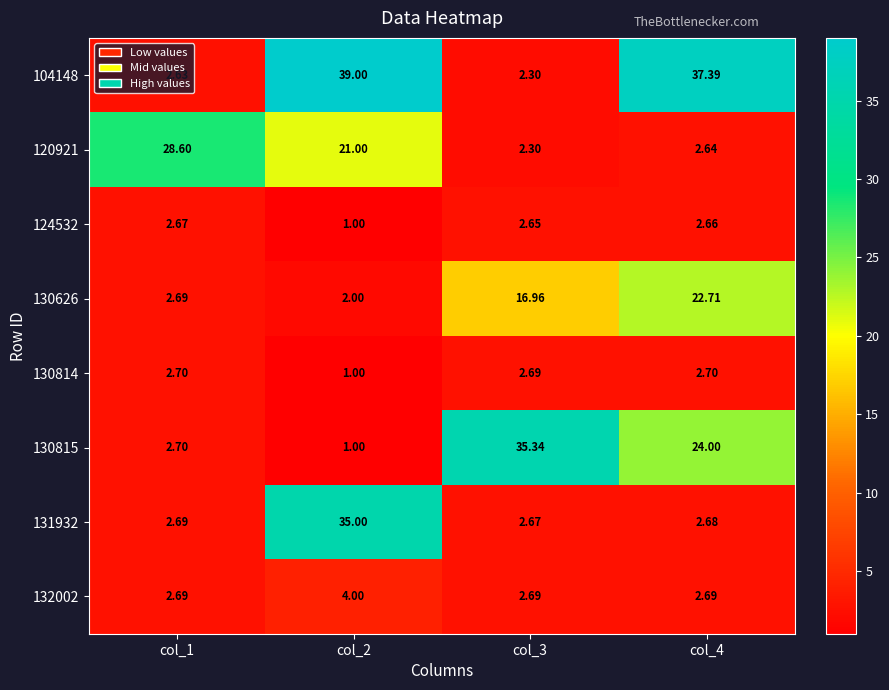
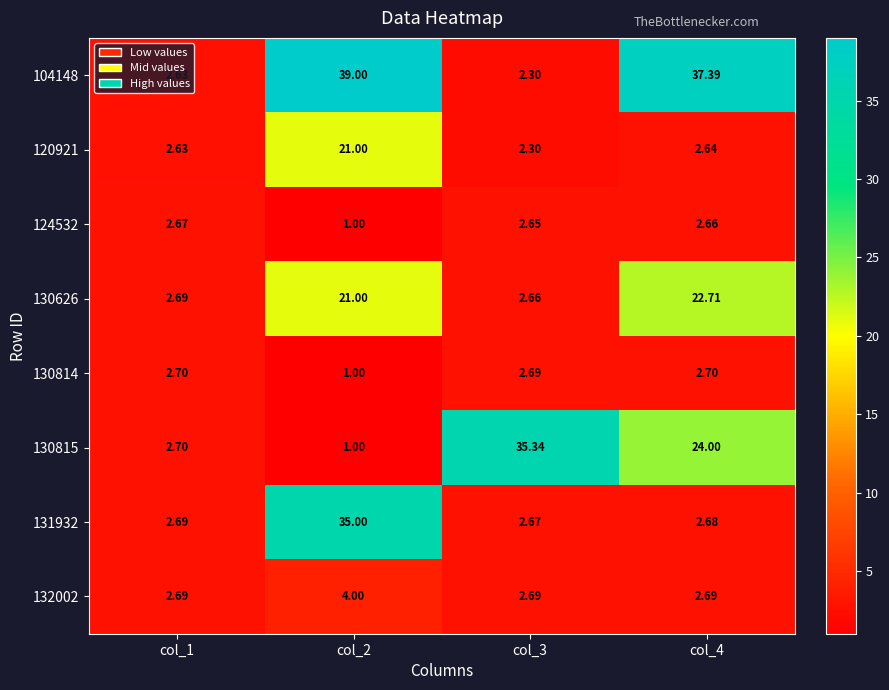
120921, col_1: 28.60 -> 2.63
130626, col_2: 2.00 -> 21.00
130626, col_3: 16.96 -> 2.66
